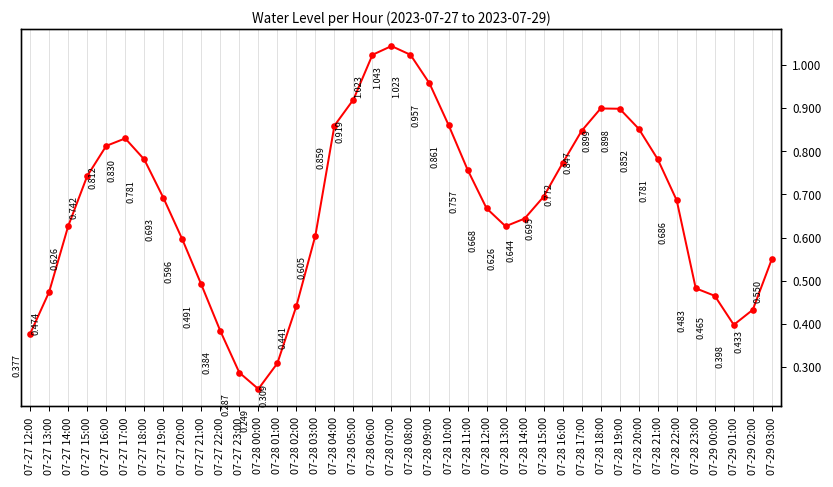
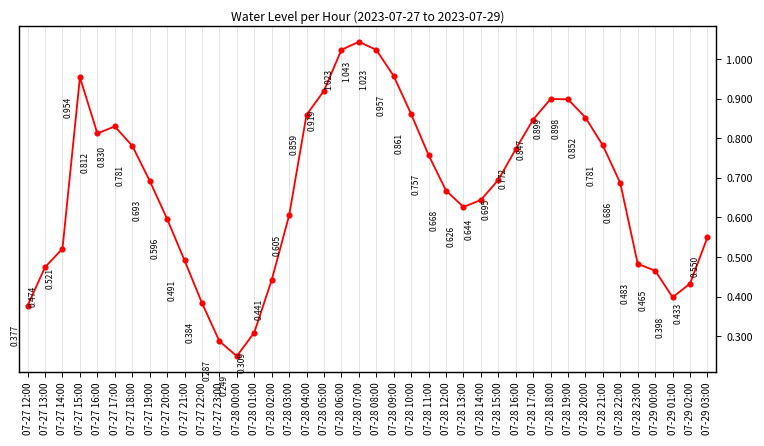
07-27 14:00: 0.626 -> 0.521
07-27 15:00: 0.742 -> 0.954
